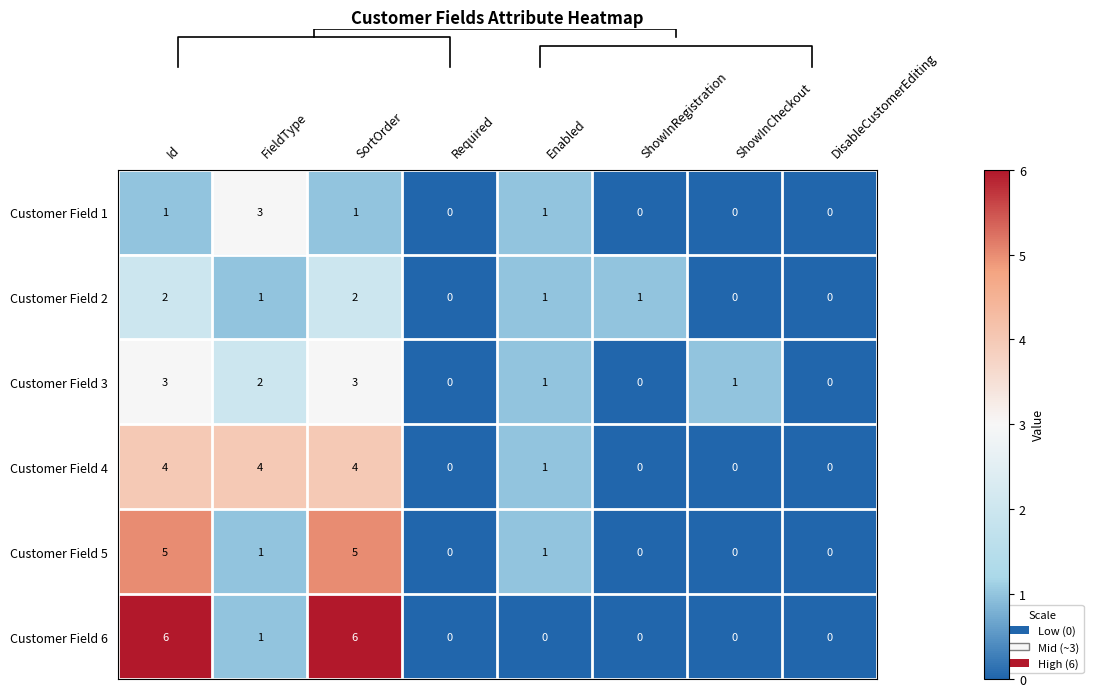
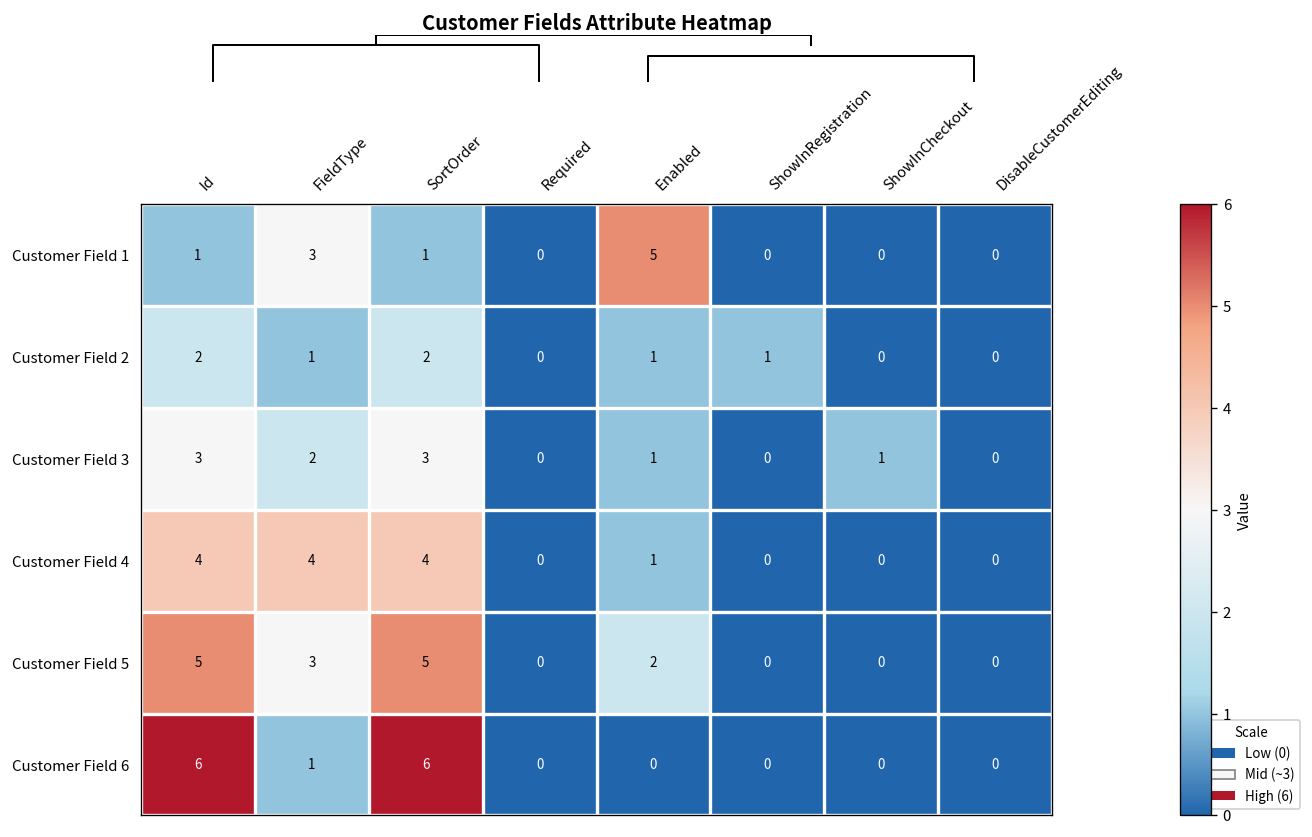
Customer Fields Attribute Heatmap, Customer Field 1, Enabled: 1 -> 5
Customer Fields Attribute Heatmap, Customer Field 5, FieldType: 1 -> 3
Customer Fields Attribute Heatmap, Customer Field 5, Enabled: 1 -> 2
